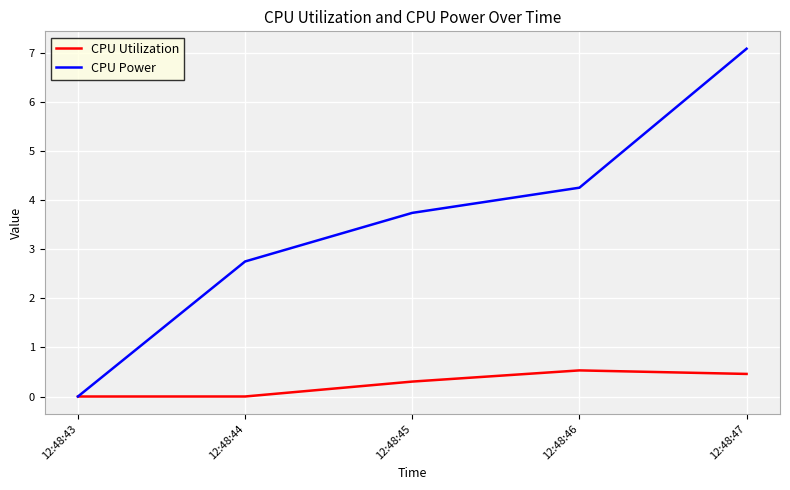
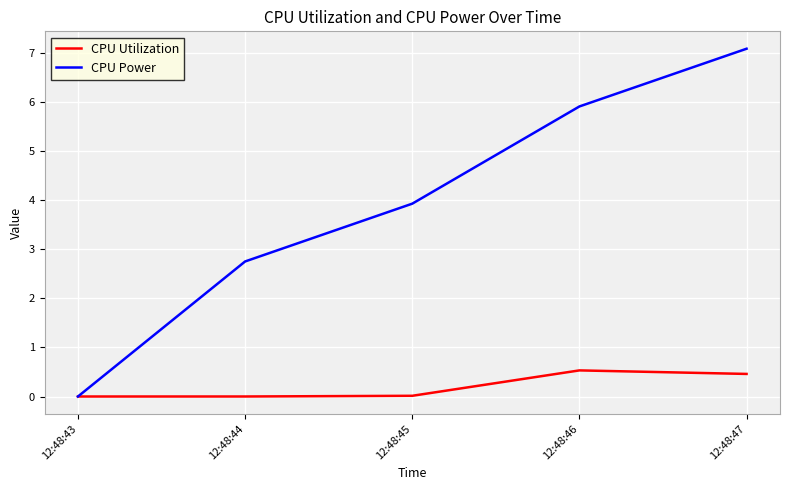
CPU Utilization, 12:48:45: 0.3 -> 0.0
CPU Power, 12:48:45: 3.7 -> 3.9
CPU Power, 12:48:46: 4.3 -> 5.9
